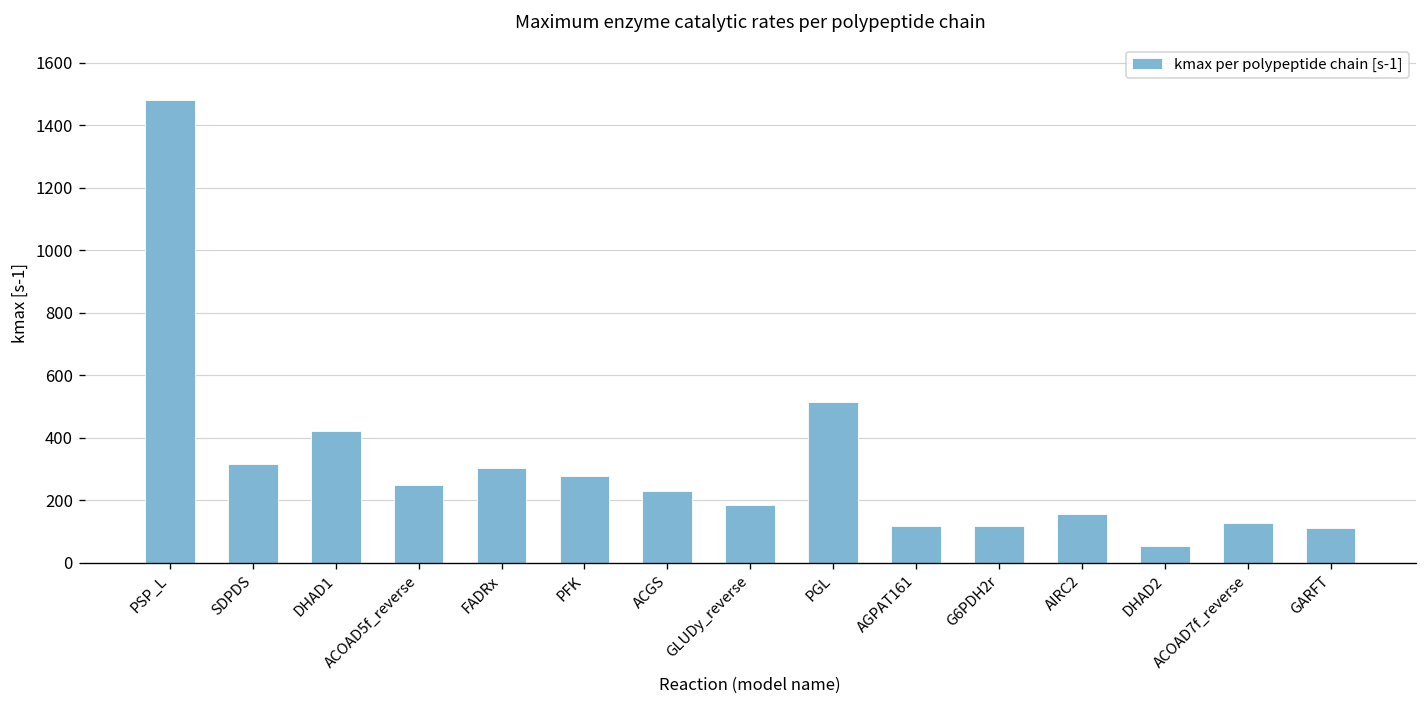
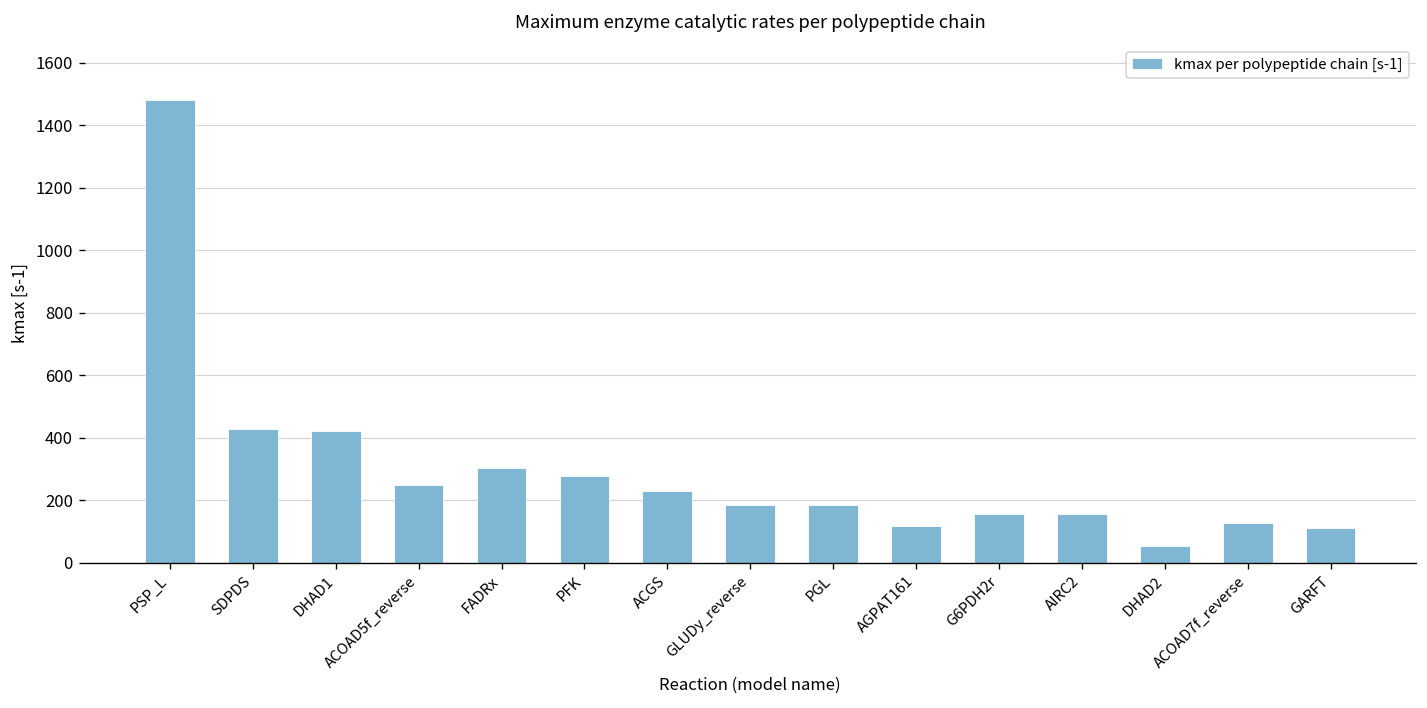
SDPDS: 320 -> 430
PGL: 510 -> 180
G6PDH2r: 120 -> 160
